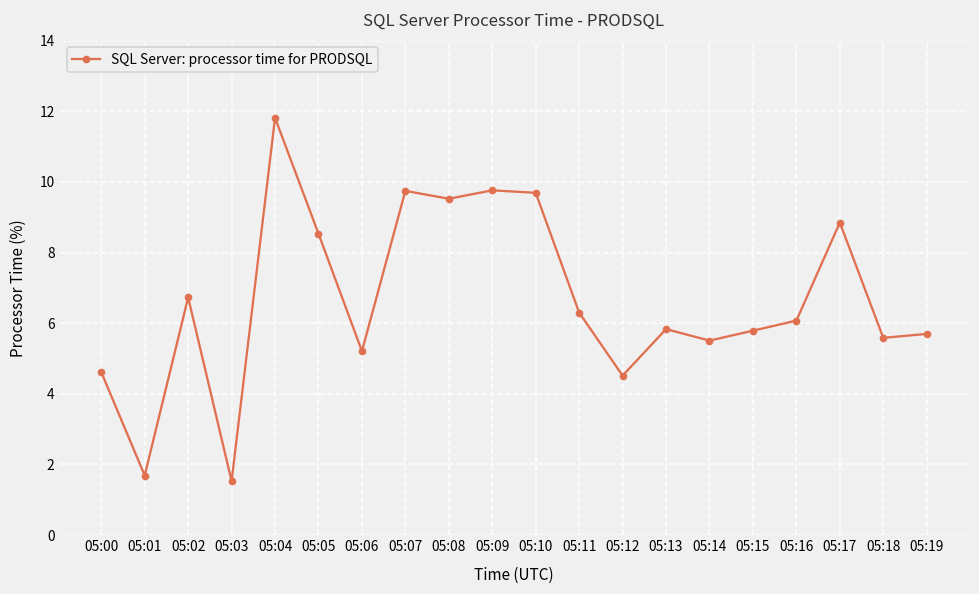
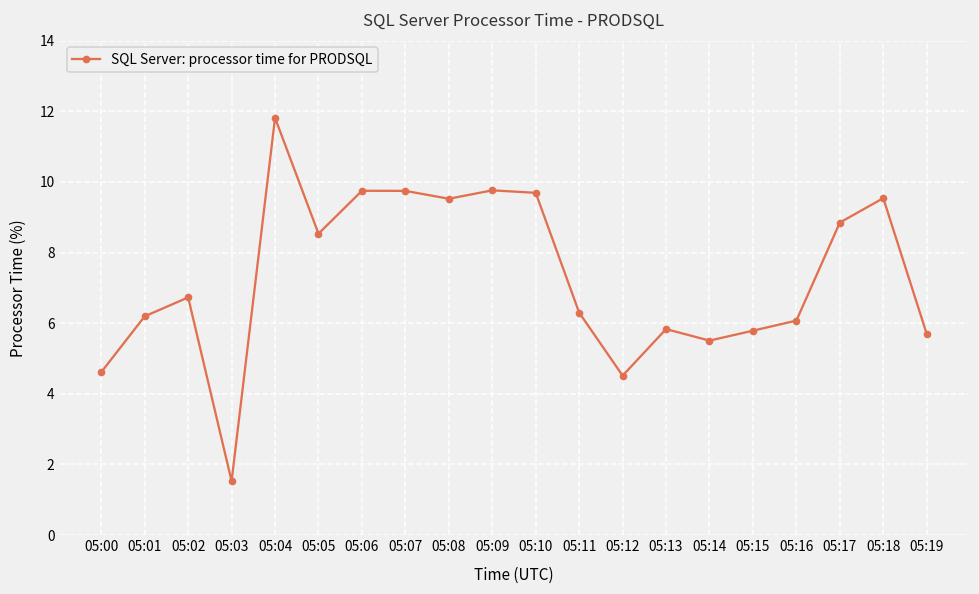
05:01: 1.7 -> 6.2
05:06: 5.2 -> 9.7
05:18: 5.6 -> 9.5
